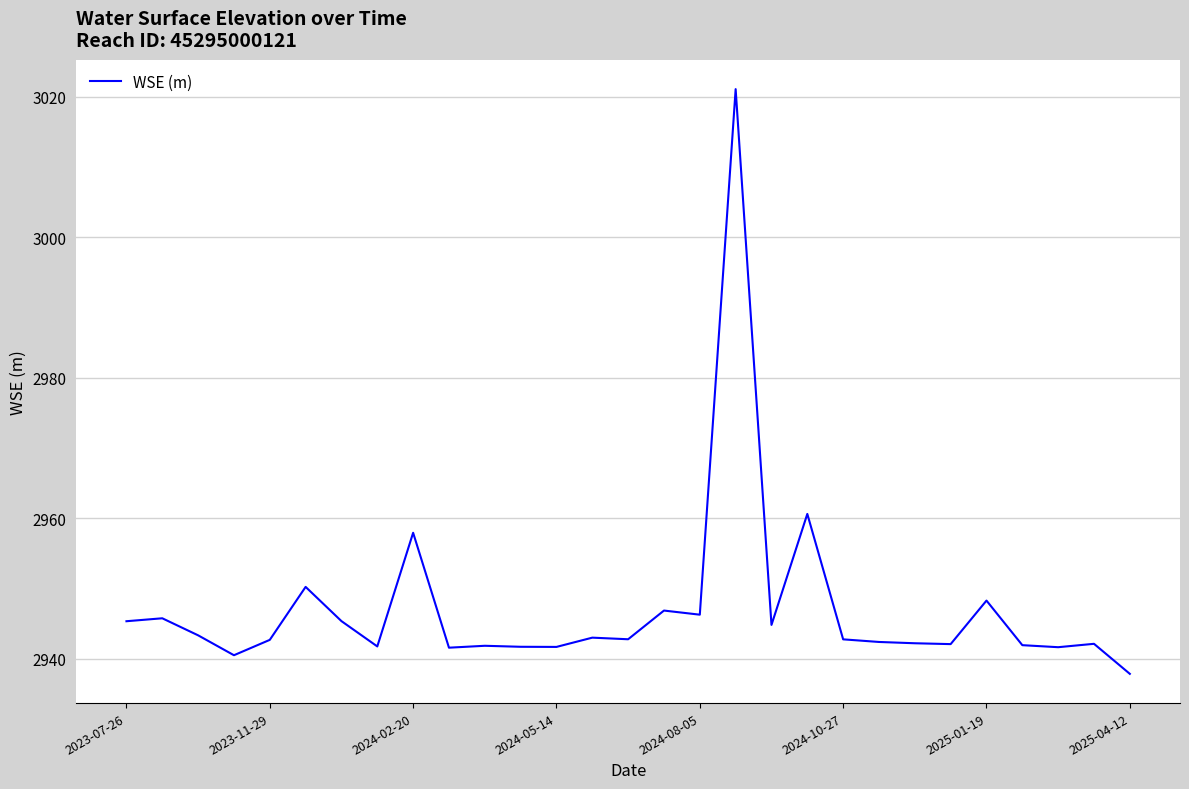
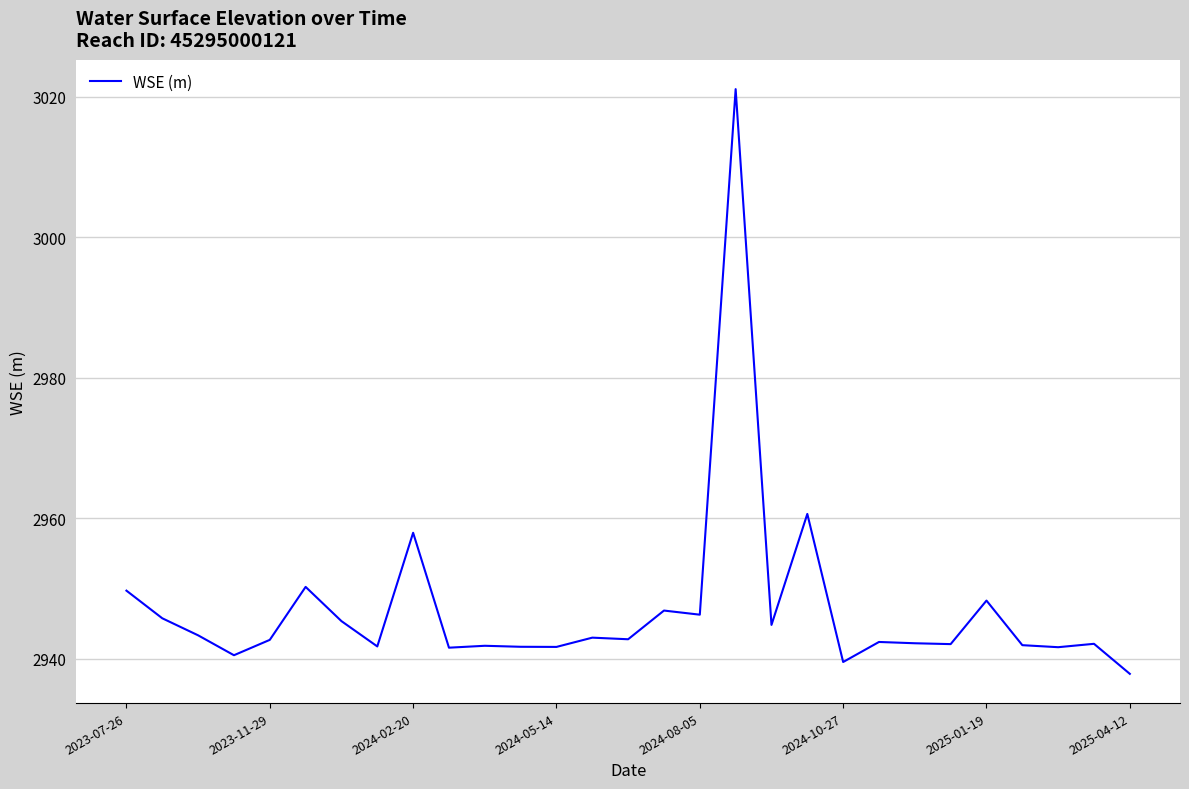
2023-07-26: 2945 -> 2950
2024-10-27: 2943 -> 2940
